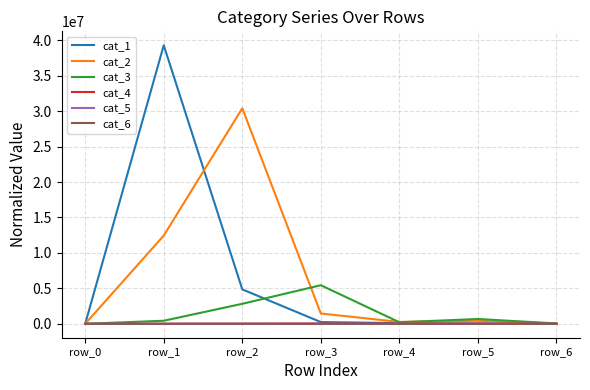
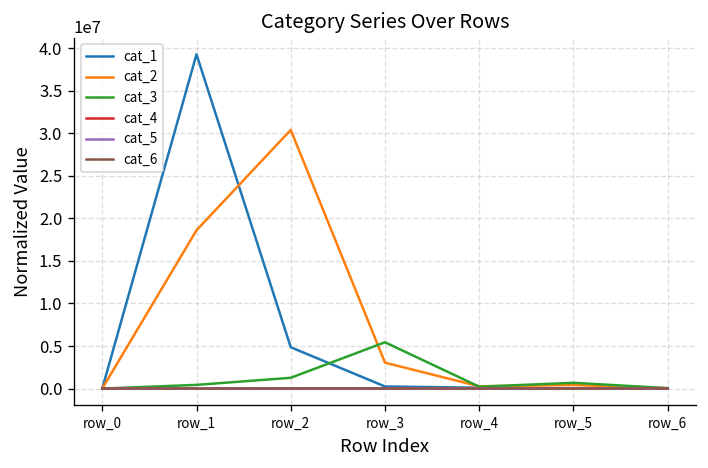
cat_2, row_1: 12000000 -> 19000000
cat_3, row_2: 3000000 -> 1000000
cat_2, row_3: 1000000 -> 3000000
